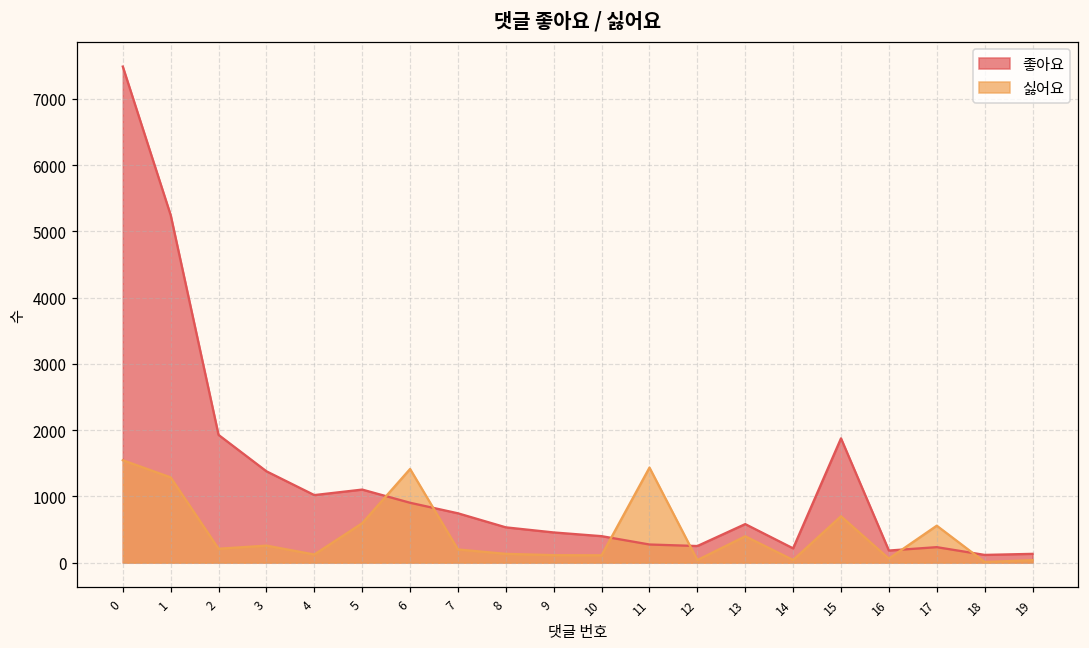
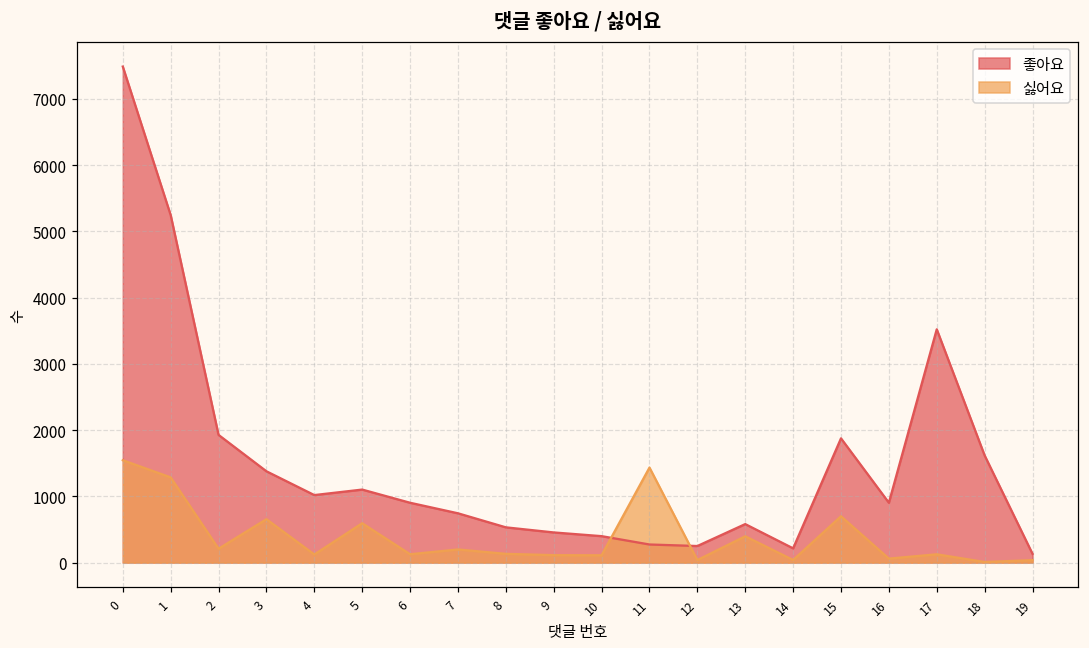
싫어요, 3: 300 -> 700
싫어요, 6: 1400 -> 100
좋아요, 16: 200 -> 900
좋아요, 17: 200 -> 3500
싫어요, 17: 600 -> 100
좋아요, 18: 100 -> 1600
